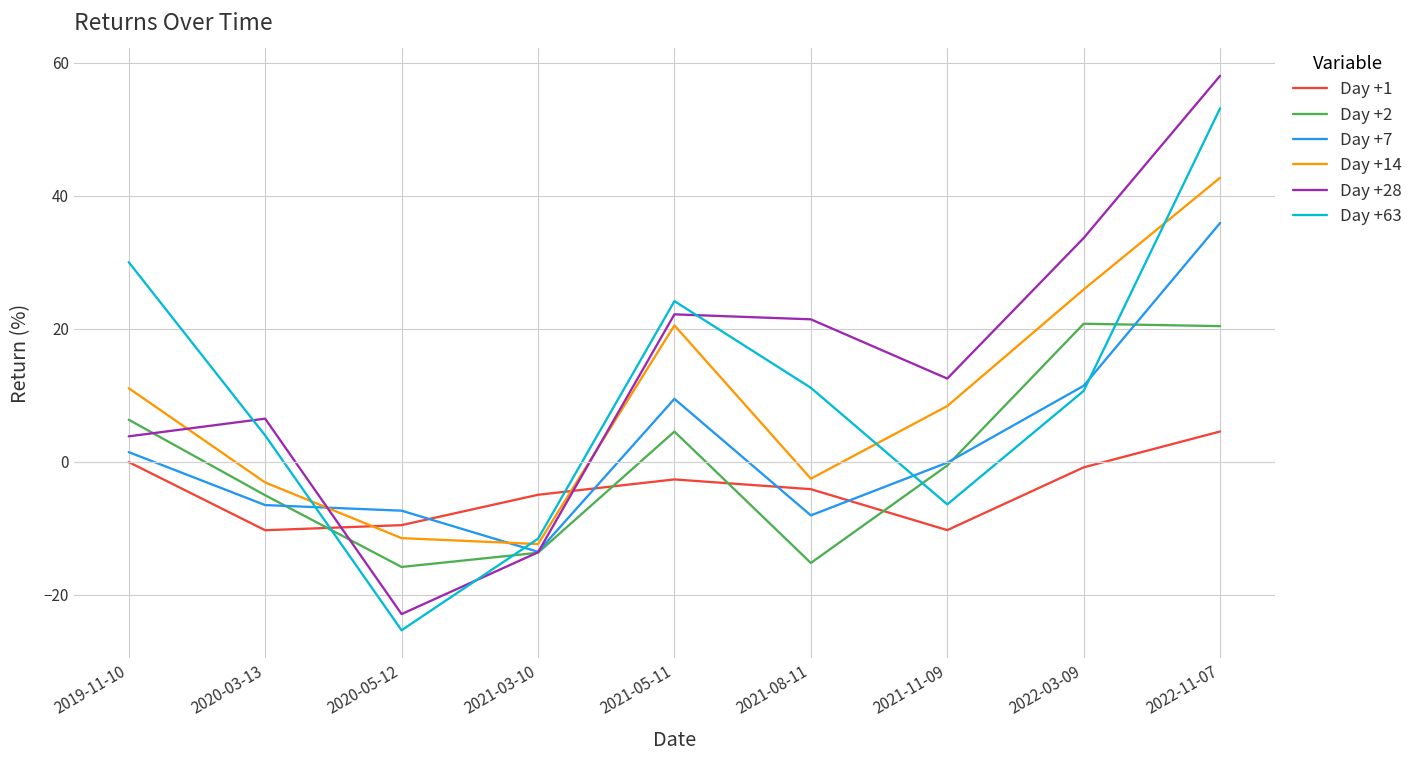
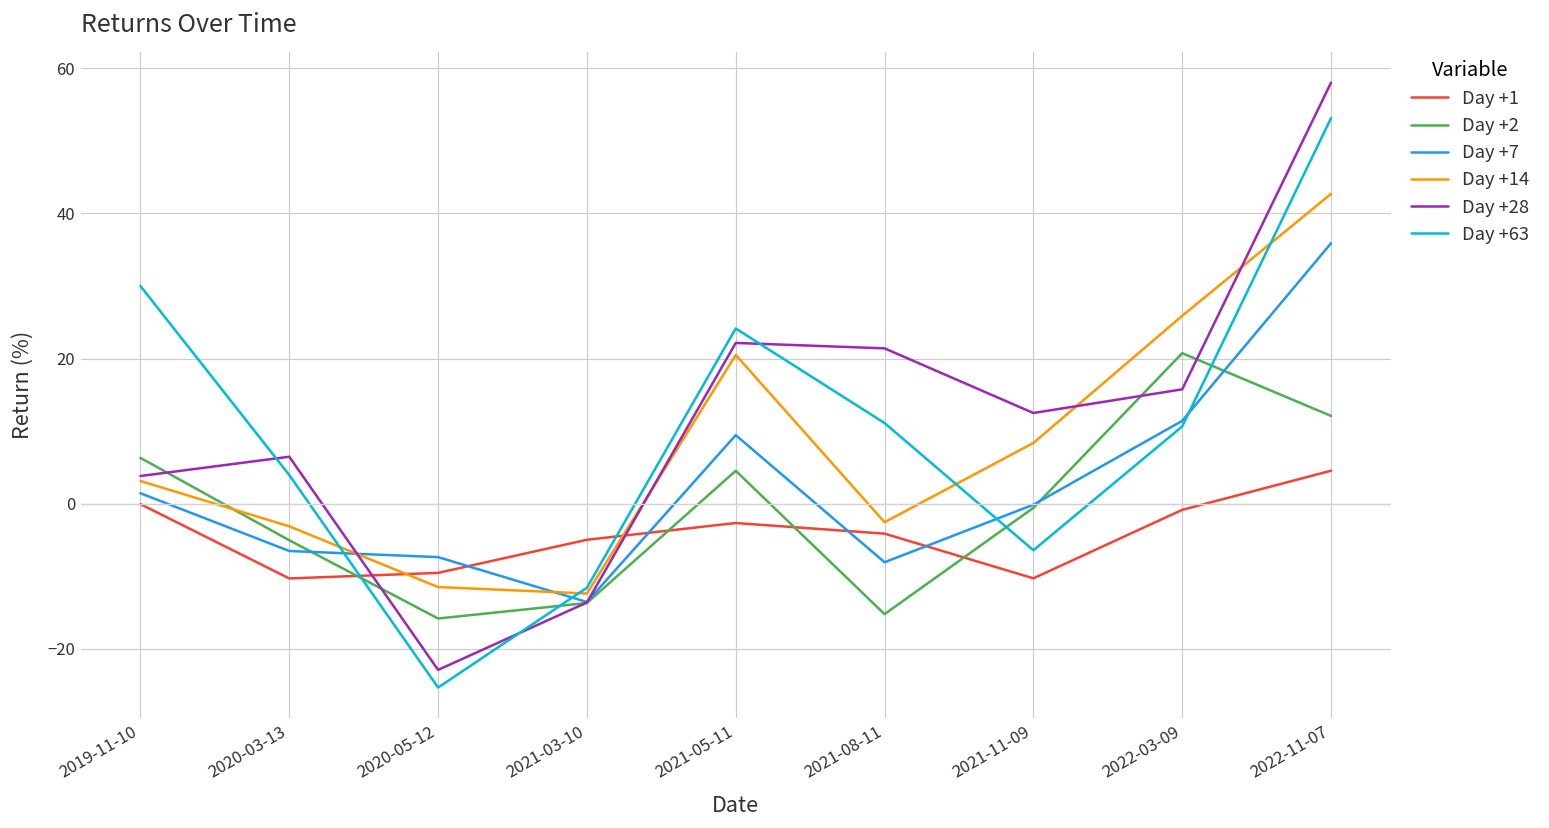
Day +14, 2019-11-10: 11 -> 3
Day +28, 2022-03-09: 34 -> 16
Day +2, 2022-11-07: 20 -> 12
